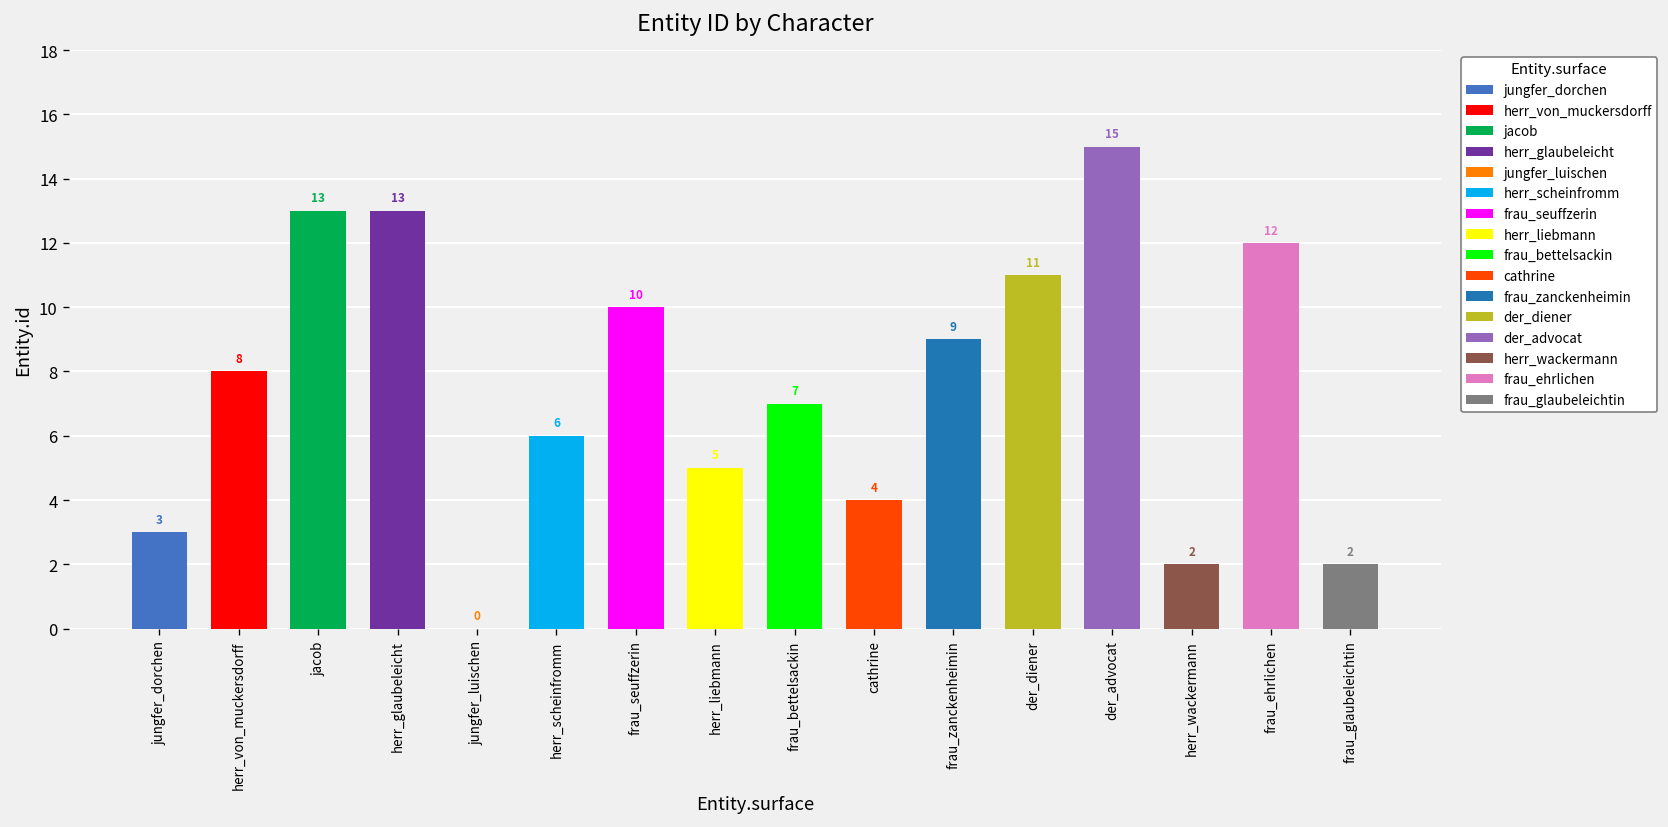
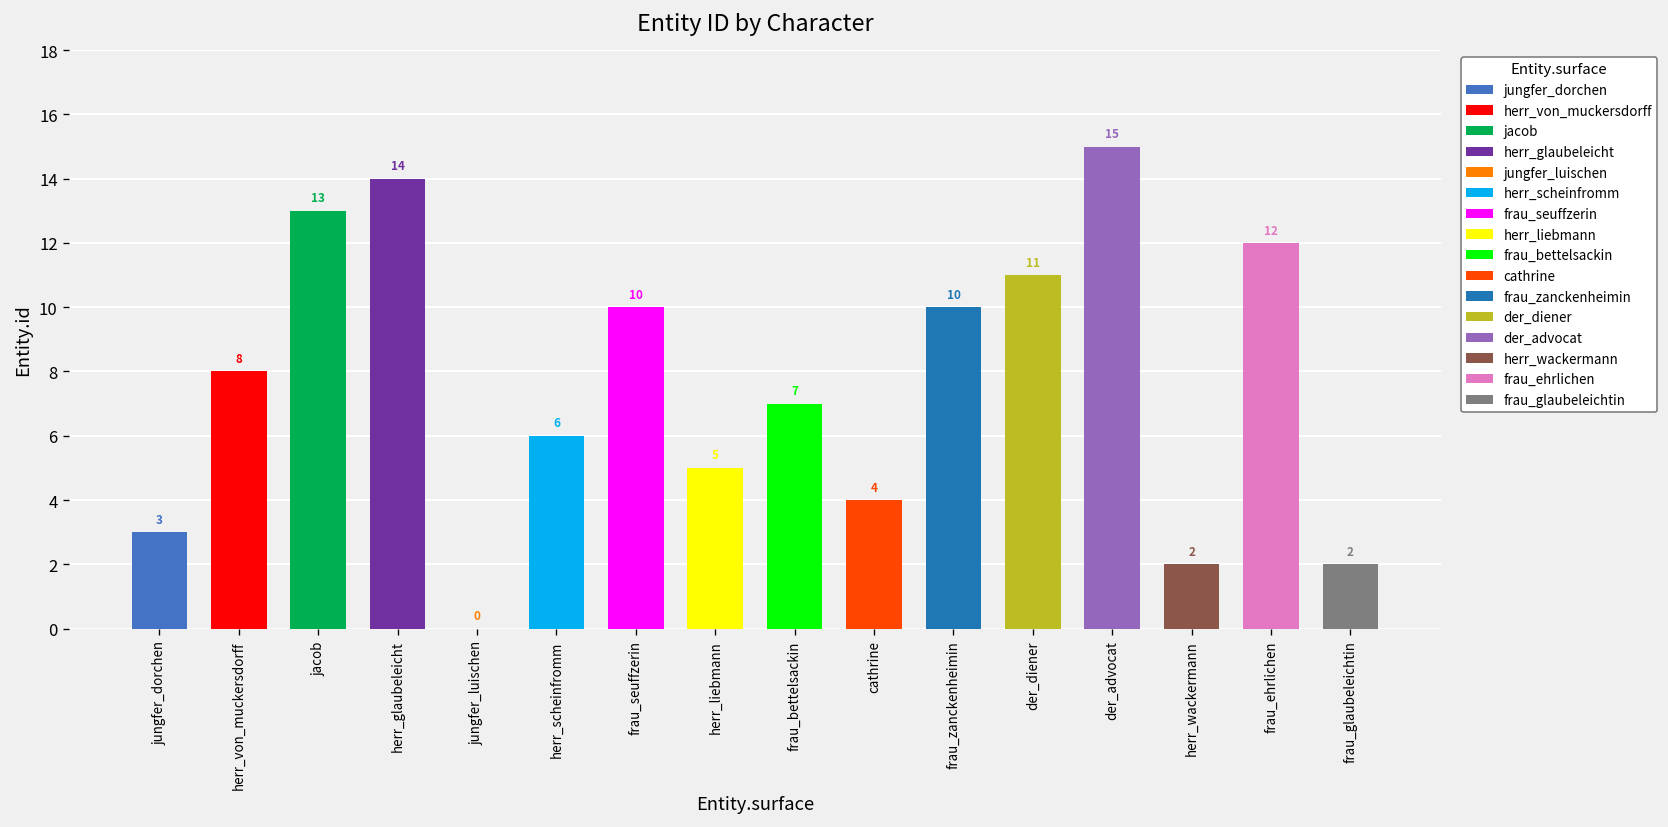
herr_glaubeleicht: 13 -> 14
frau_zanckenheimin: 9 -> 10
